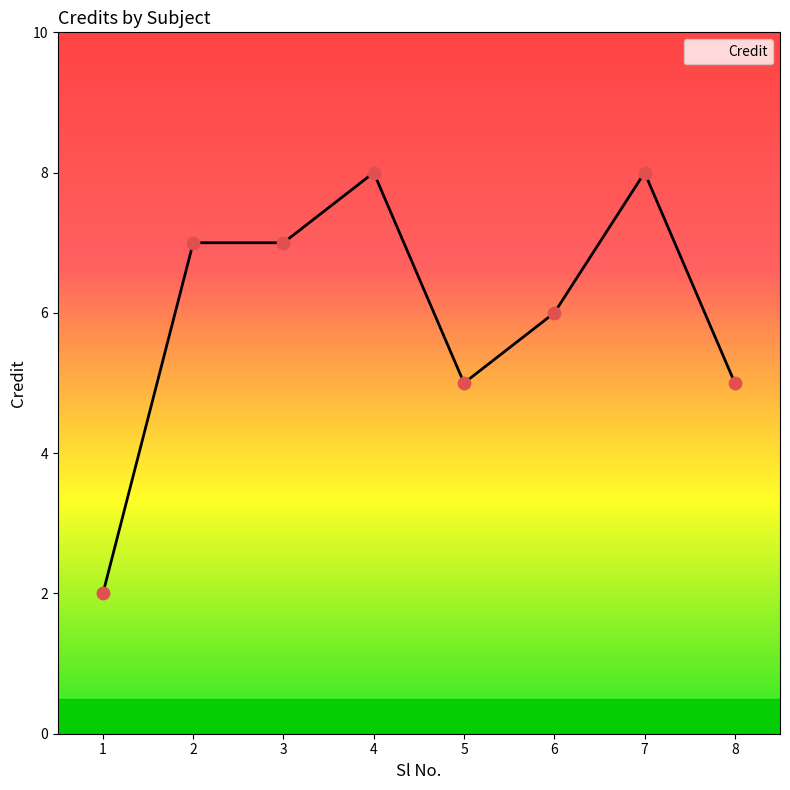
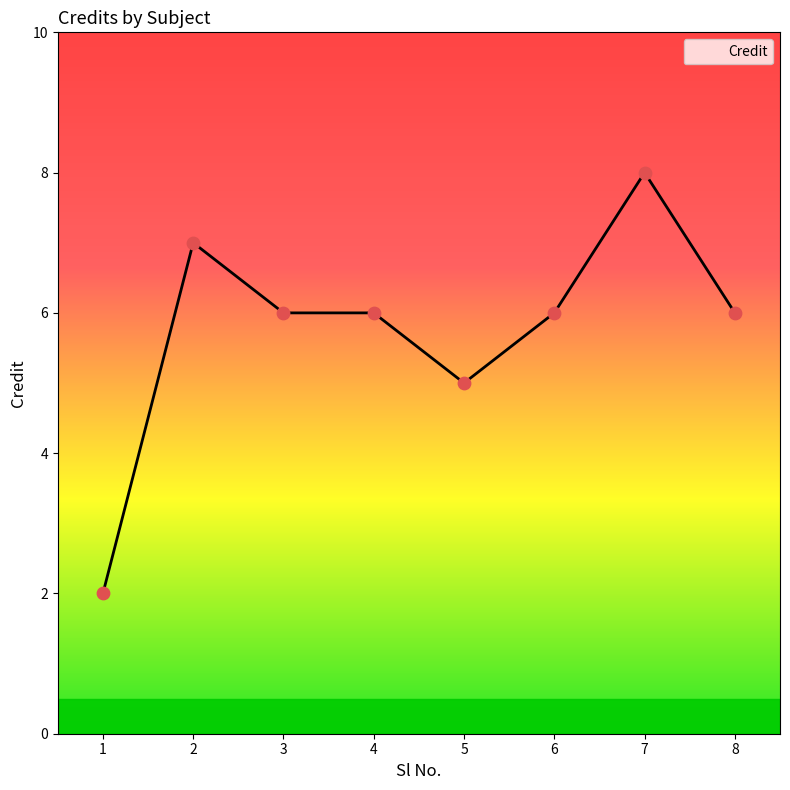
3: 7 -> 6
4: 8 -> 6
8: 5 -> 6
